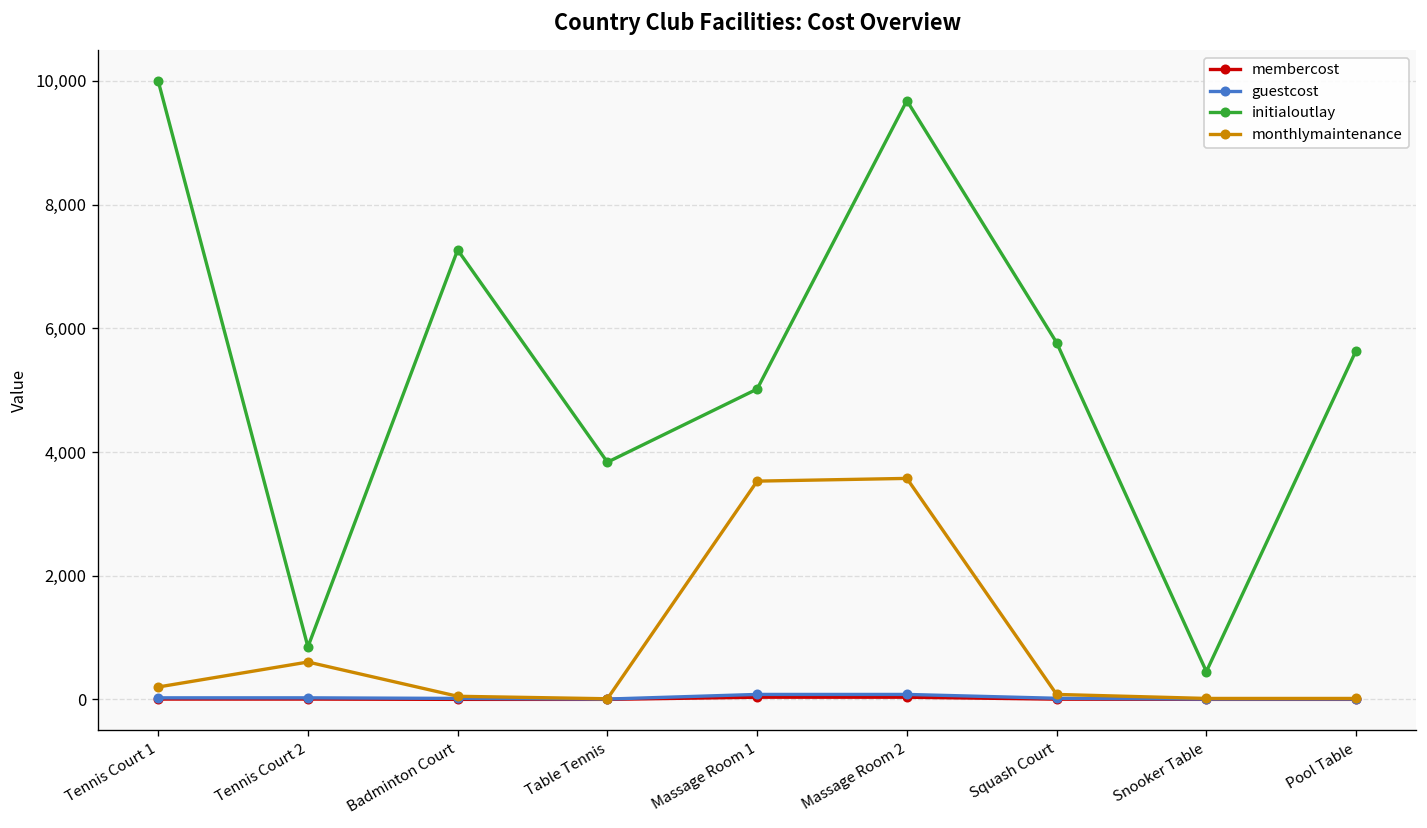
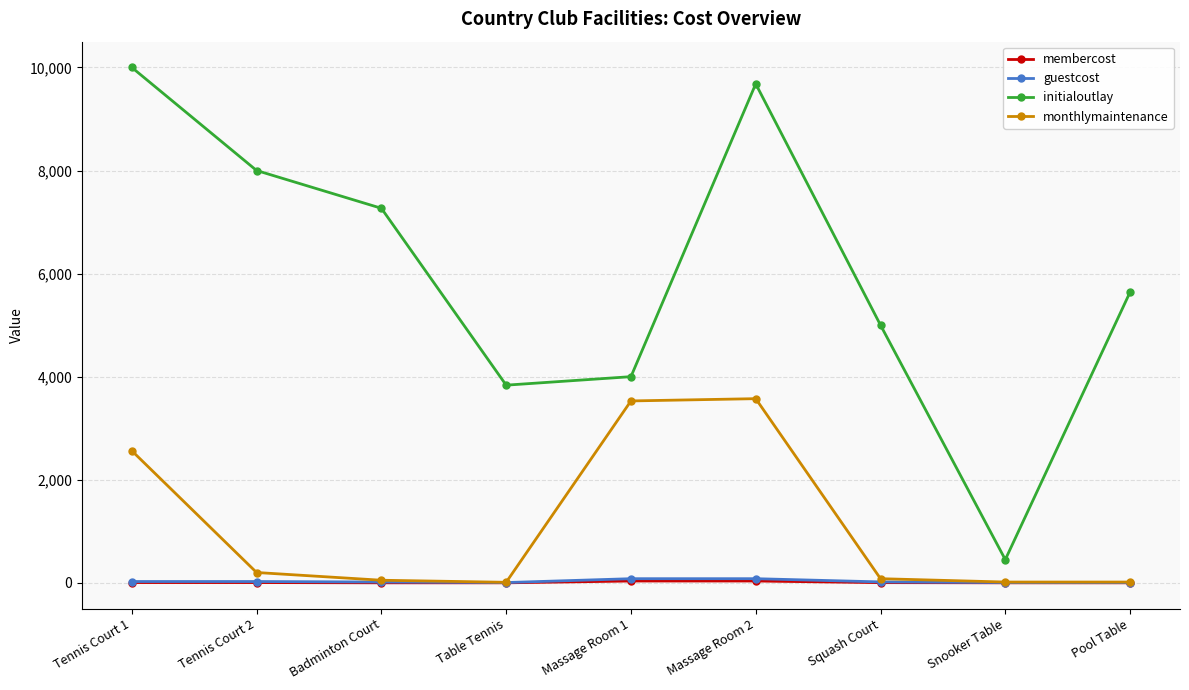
monthlymaintenance, Tennis Court 1: 200 -> 2,600
initialoutlay, Tennis Court 2: 800 -> 8,000
monthlymaintenance, Tennis Court 2: 600 -> 200
initialoutlay, Massage Room 1: 5,000 -> 4,000
initialoutlay, Squash Court: 5,800 -> 5,000
